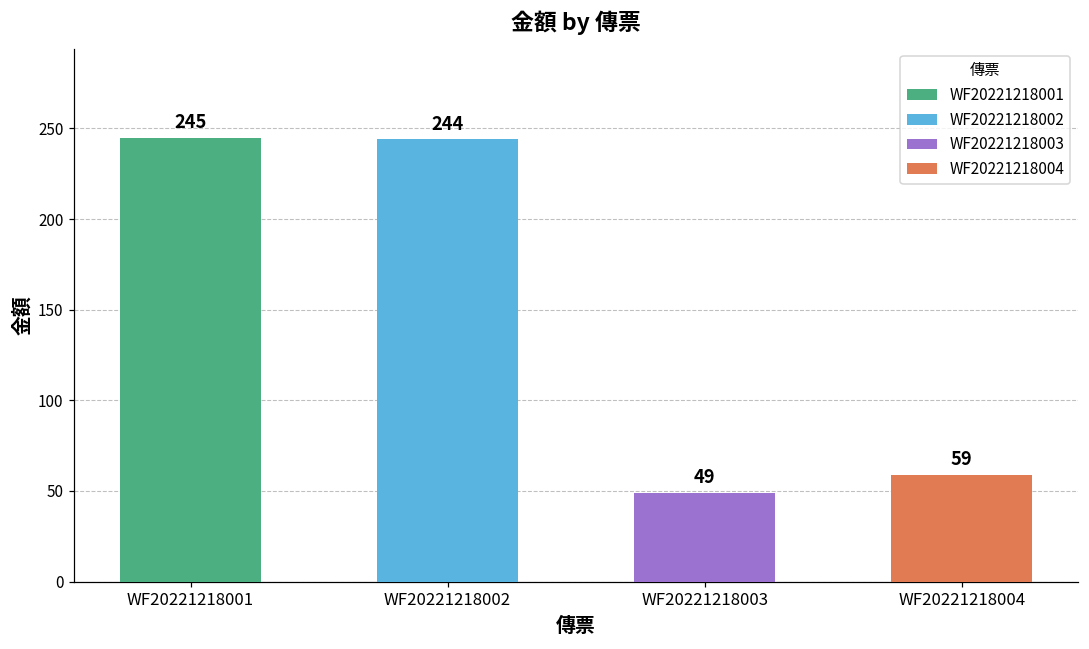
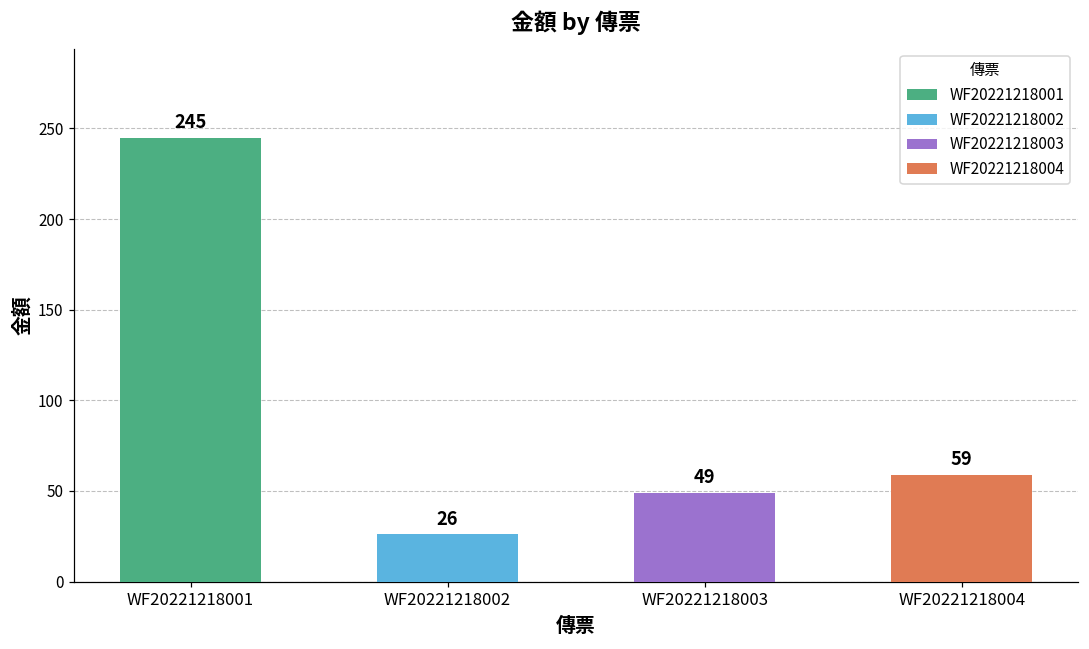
WF20221218002: 244 -> 26
